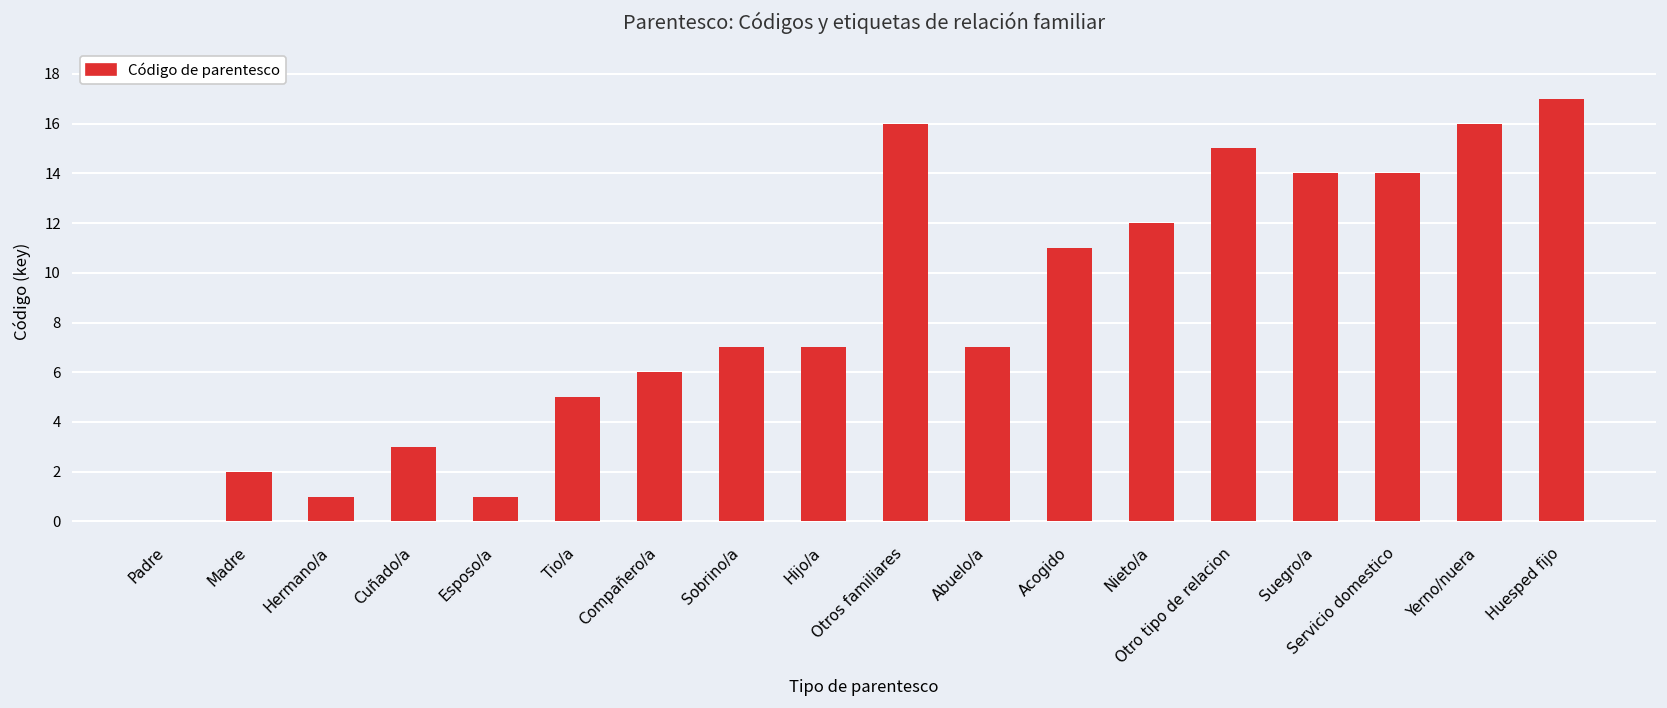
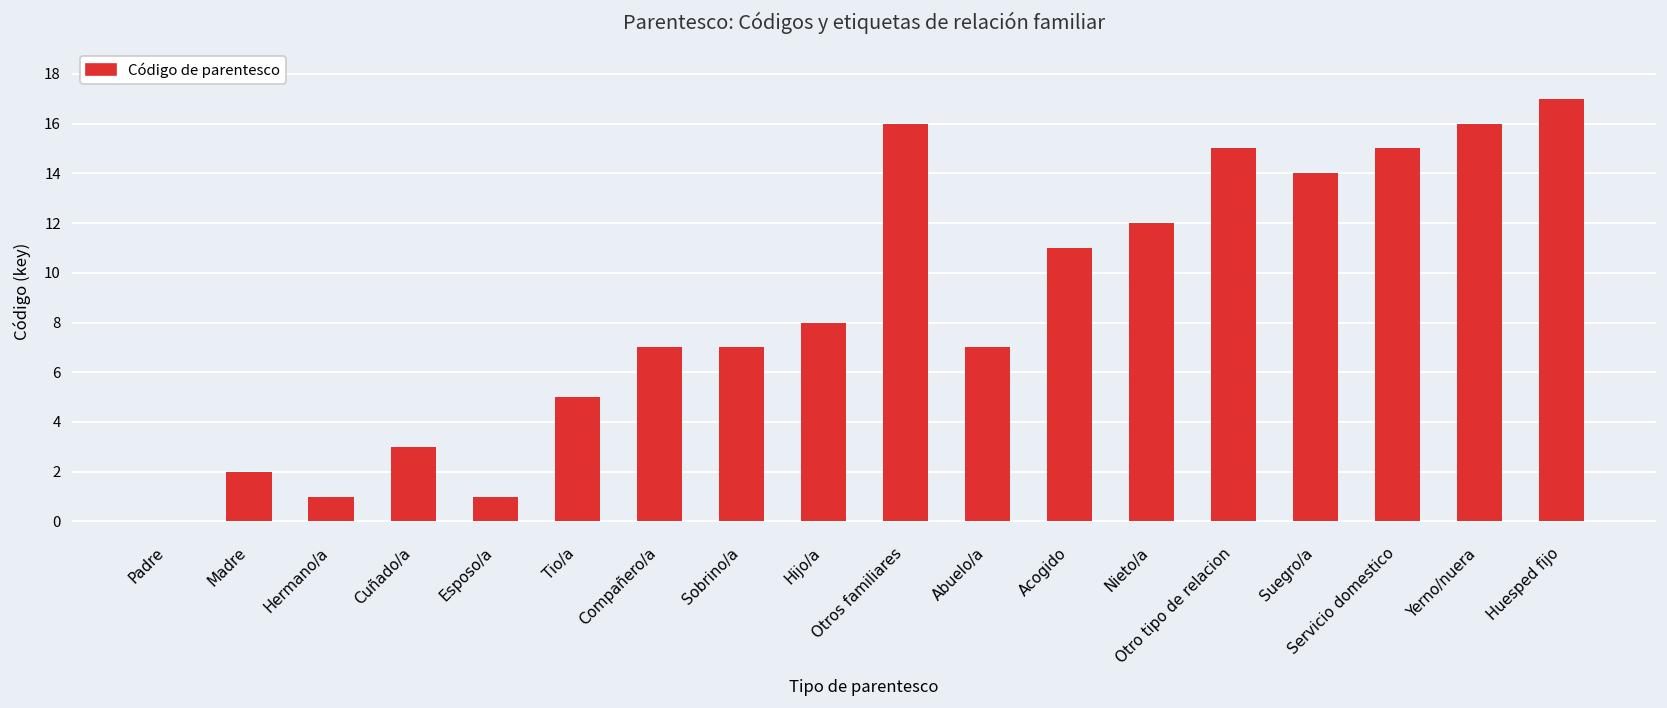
Compañero/a: 6 -> 7
Hijo/a: 7 -> 8
Servicio domestico: 14 -> 15
